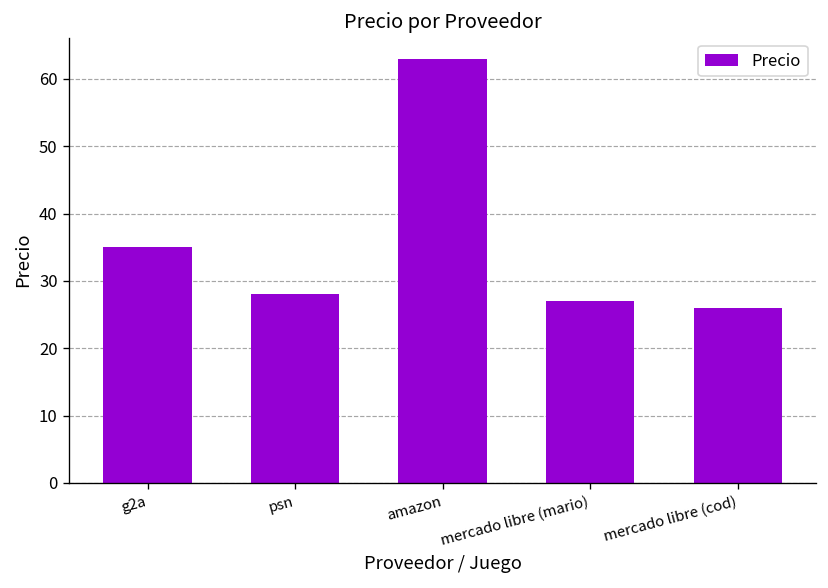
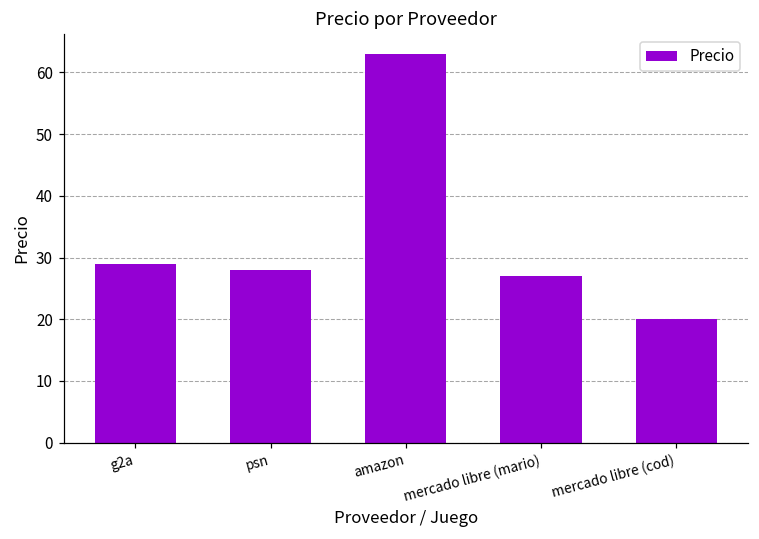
g2a: 35 -> 29
mercado libre (cod): 26 -> 20
